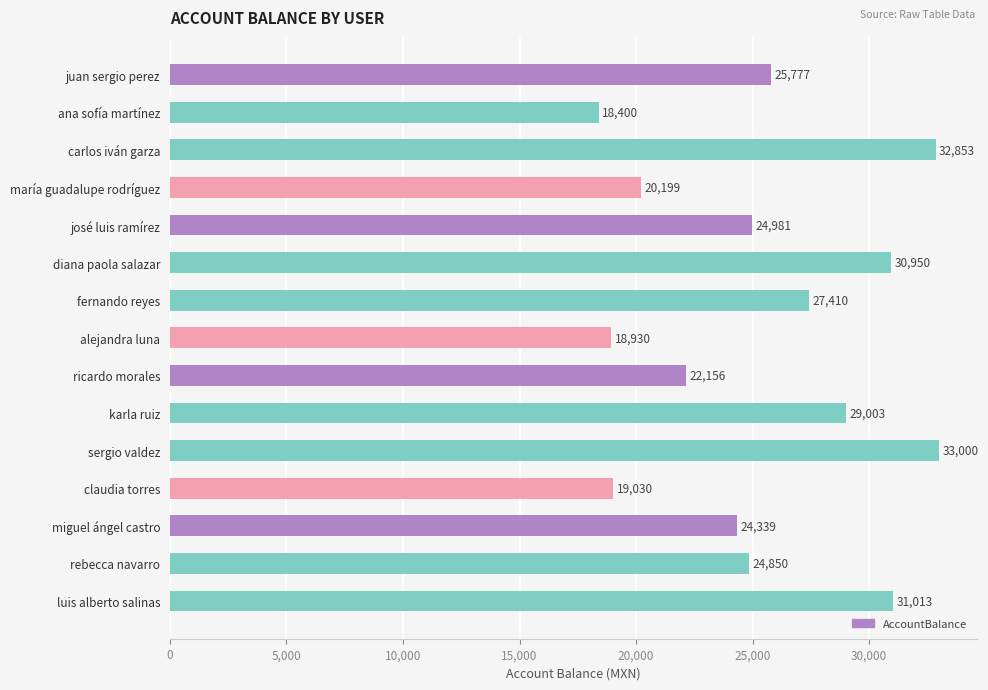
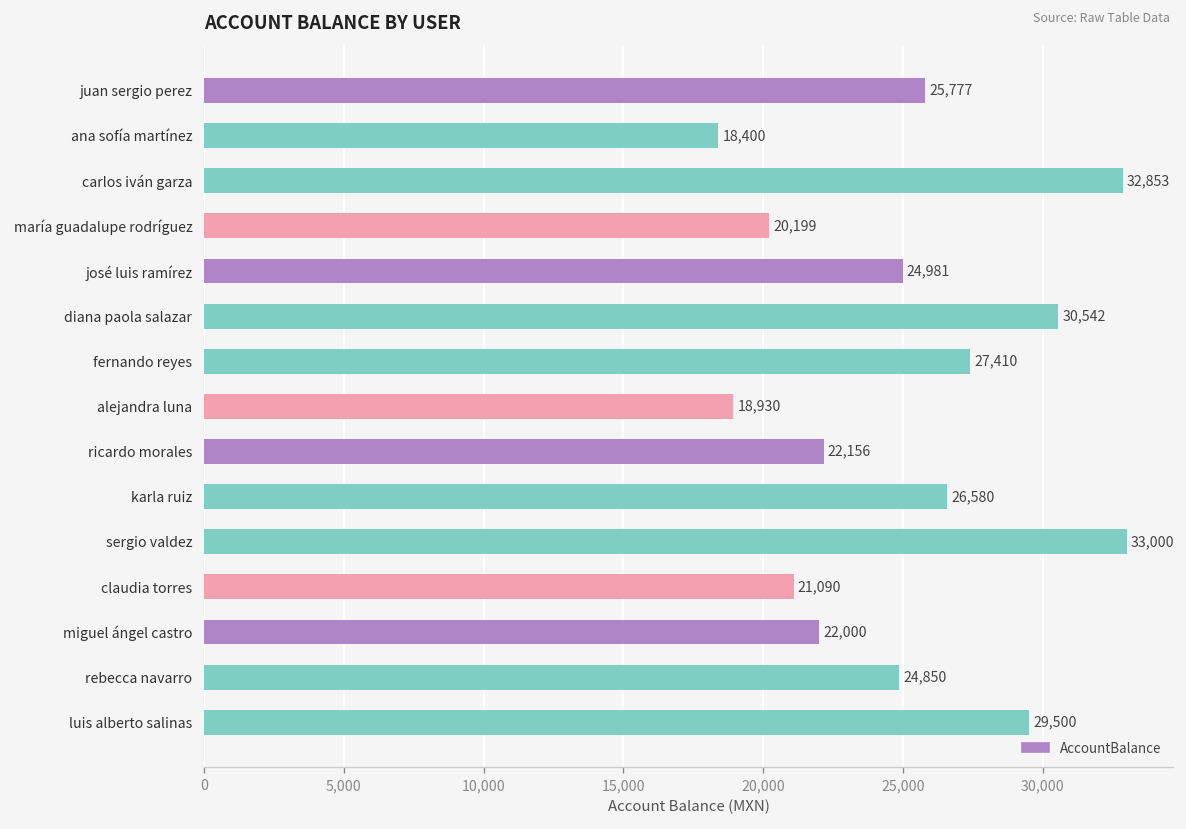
diana paola salazar: 30,950 -> 30,542
karla ruiz: 29,003 -> 26,580
claudia torres: 19,030 -> 21,090
miguel ángel castro: 24,339 -> 22,000
luis alberto salinas: 31,013 -> 29,500
